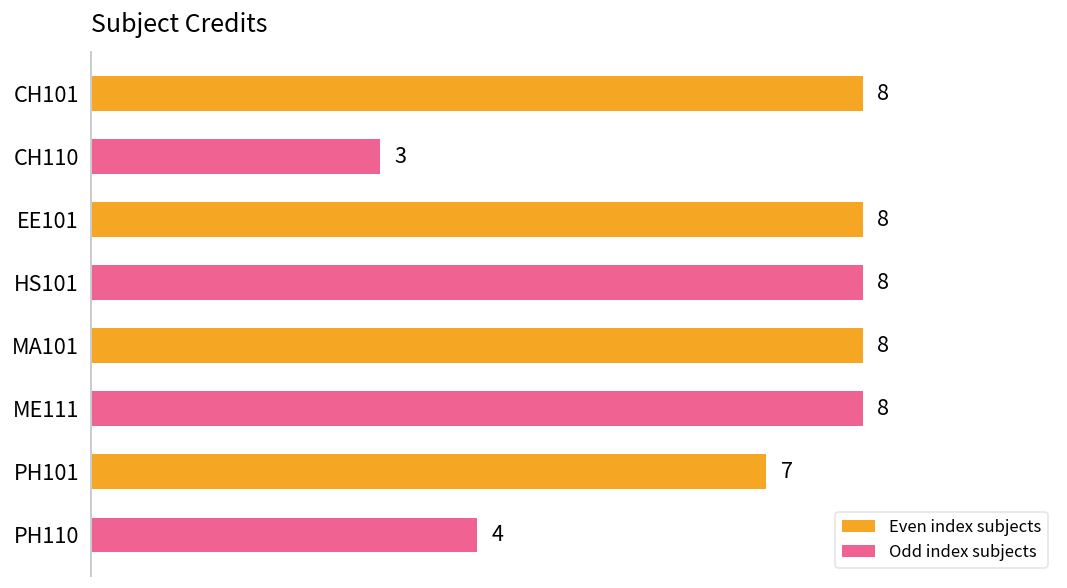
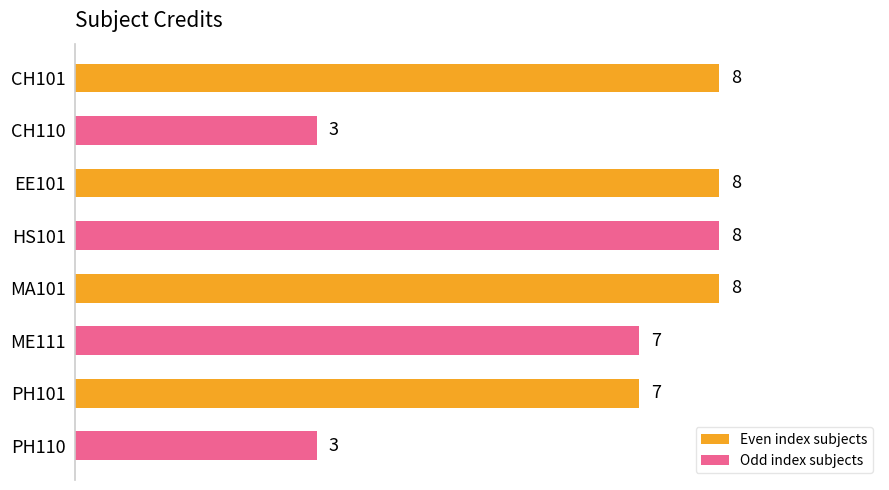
ME111: 8 -> 7
PH110: 4 -> 3
